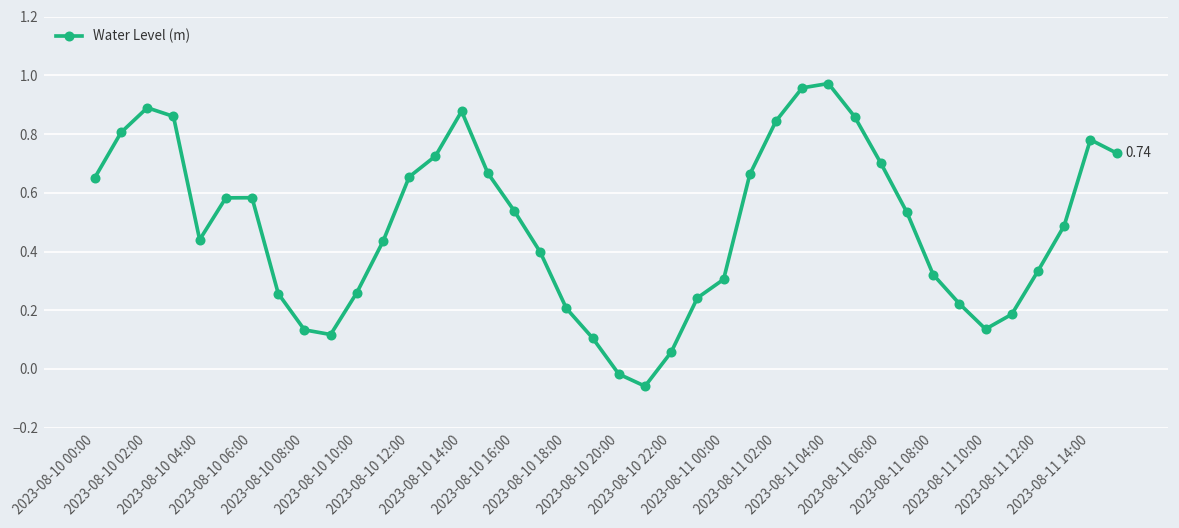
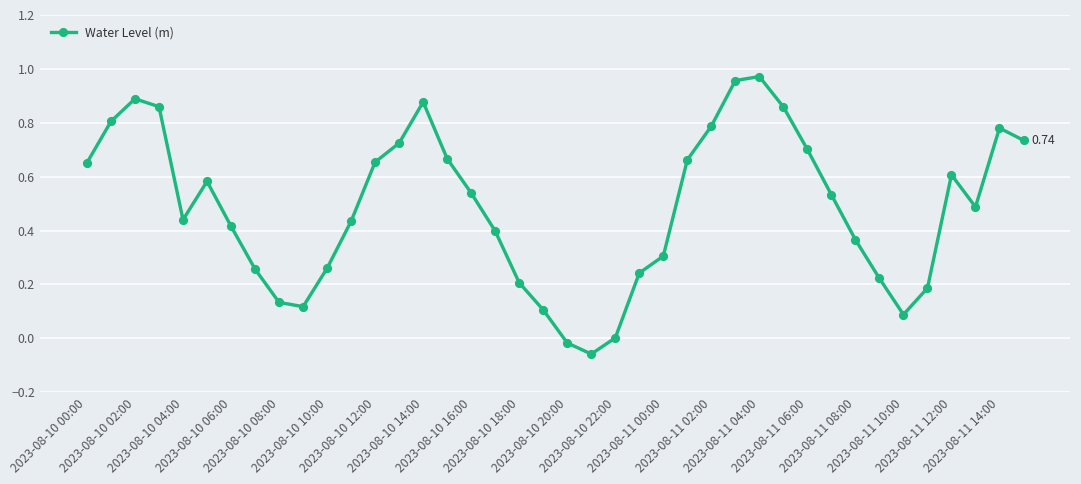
2023-08-10 06:00: 0.58 -> 0.42
2023-08-10 22:00: 0.06 -> 0.00
2023-08-11 02:00: 0.84 -> 0.79
2023-08-11 08:00: 0.32 -> 0.37
2023-08-11 10:00: 0.14 -> 0.09
2023-08-11 12:00: 0.33 -> 0.61
